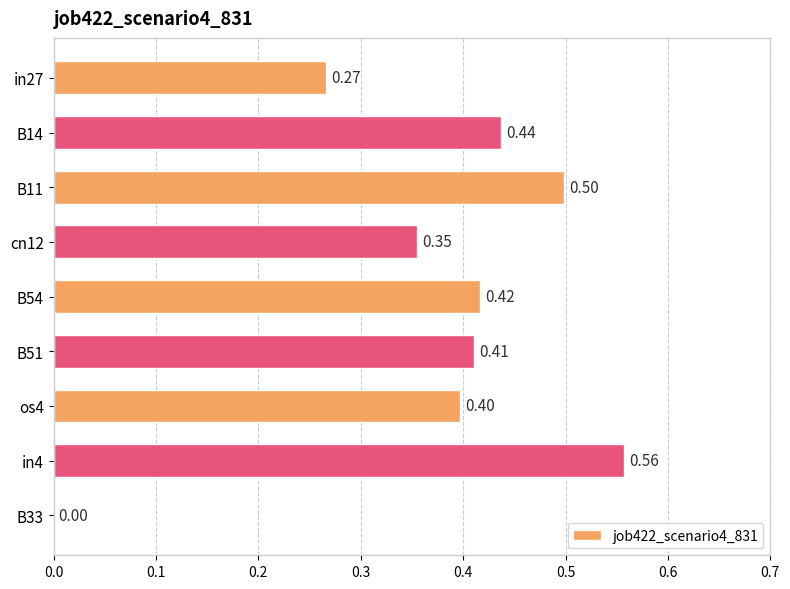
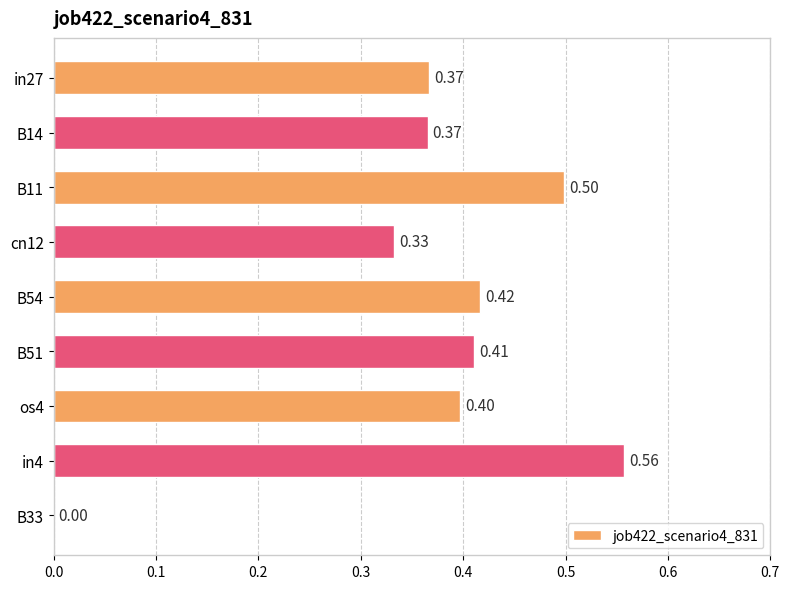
in27: 0.27 -> 0.37
B14: 0.44 -> 0.37
cn12: 0.35 -> 0.33
